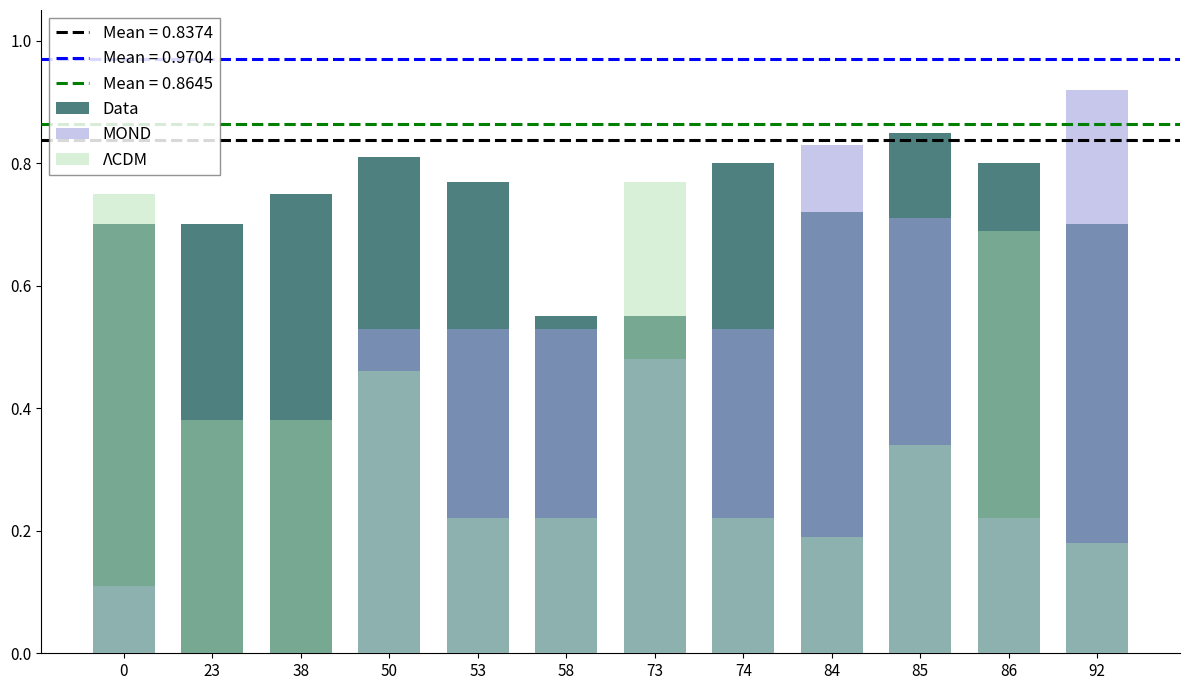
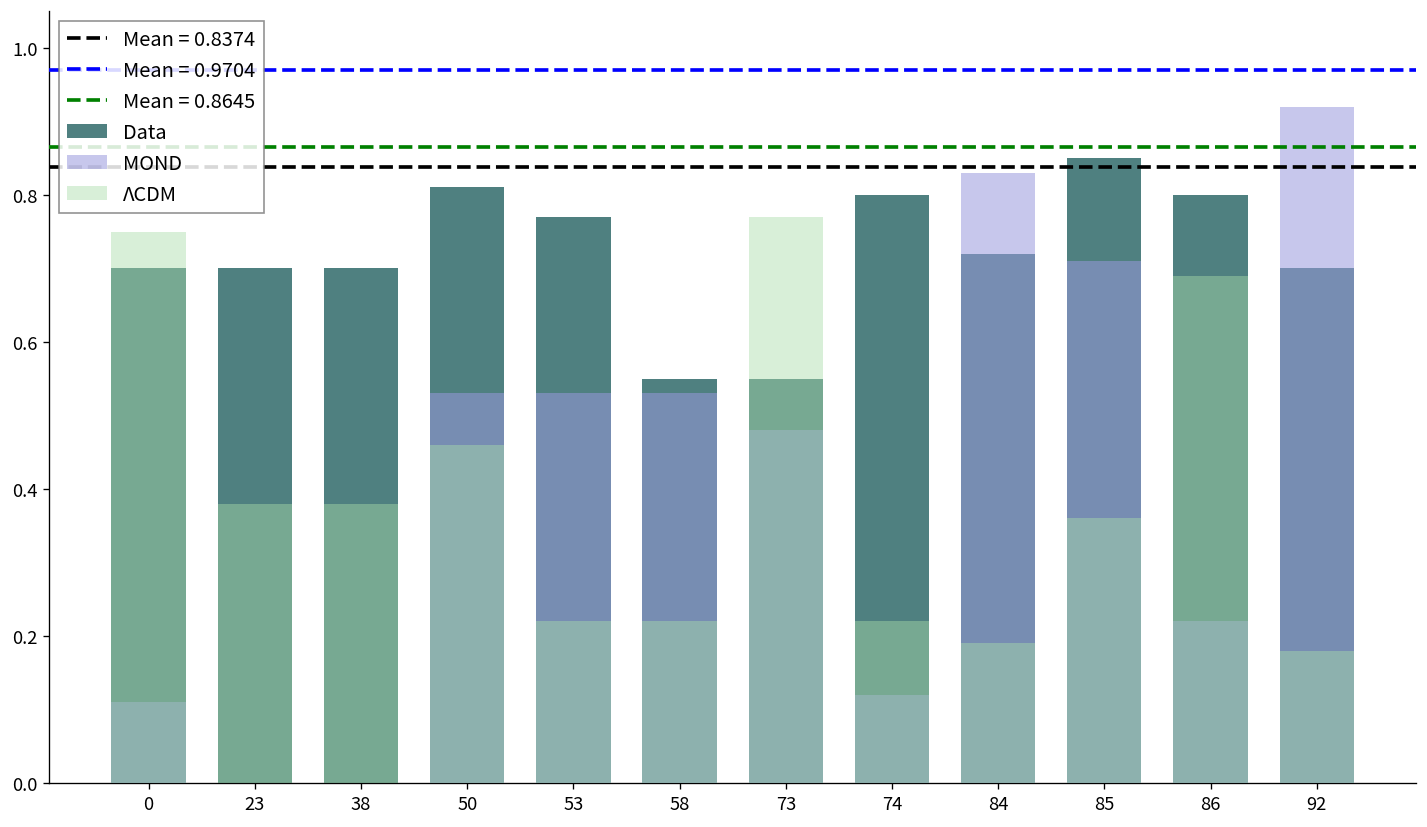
Data, 38: 0.75 -> 0.70
MOND, 74: 0.53 -> 0.12
ΛCDM, 85: 0.34 -> 0.36
